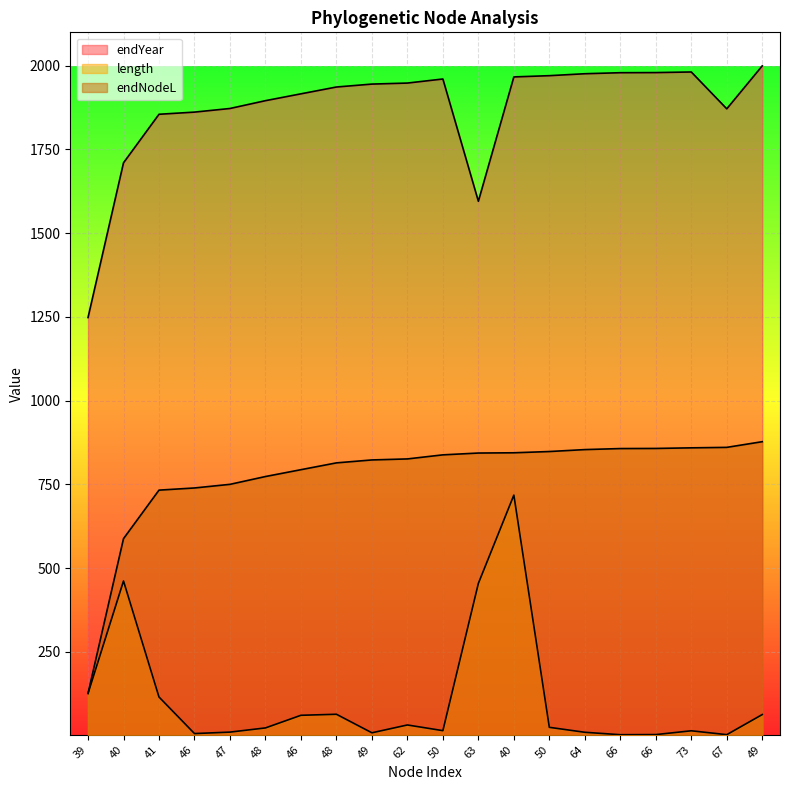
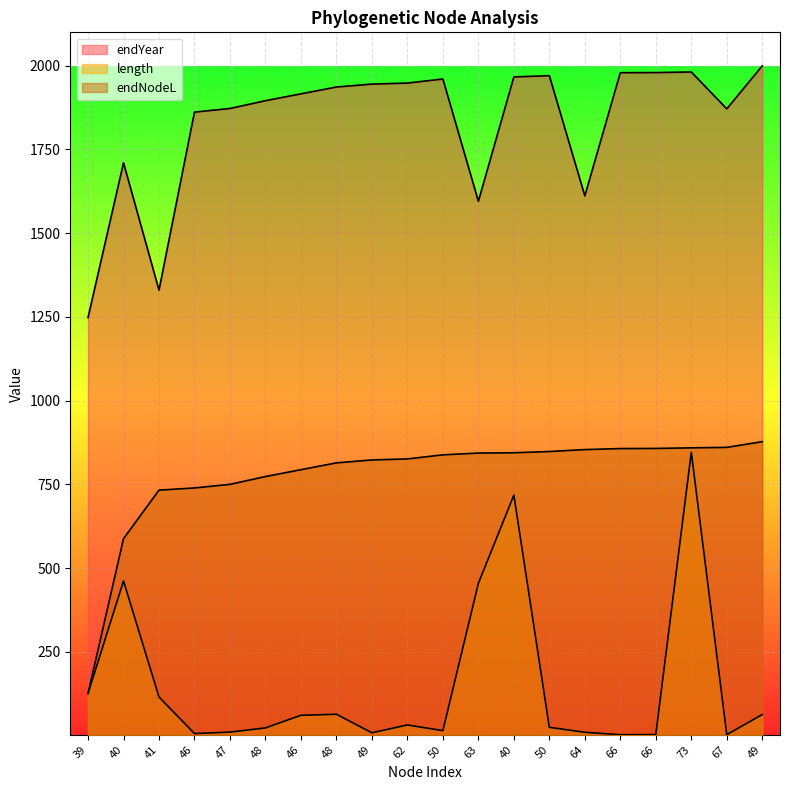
endYear, 41: 1860 -> 1330
endYear, 64: 1980 -> 1610
length, 73: 10 -> 850
